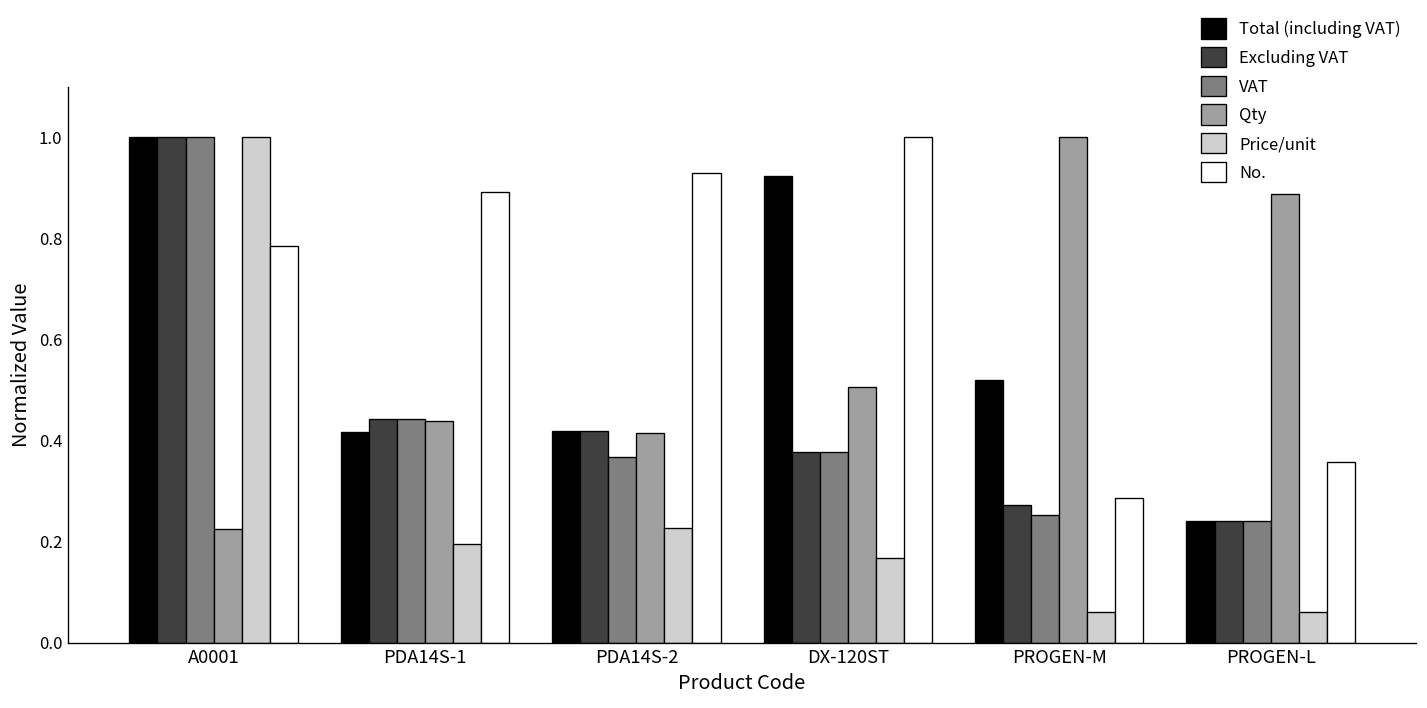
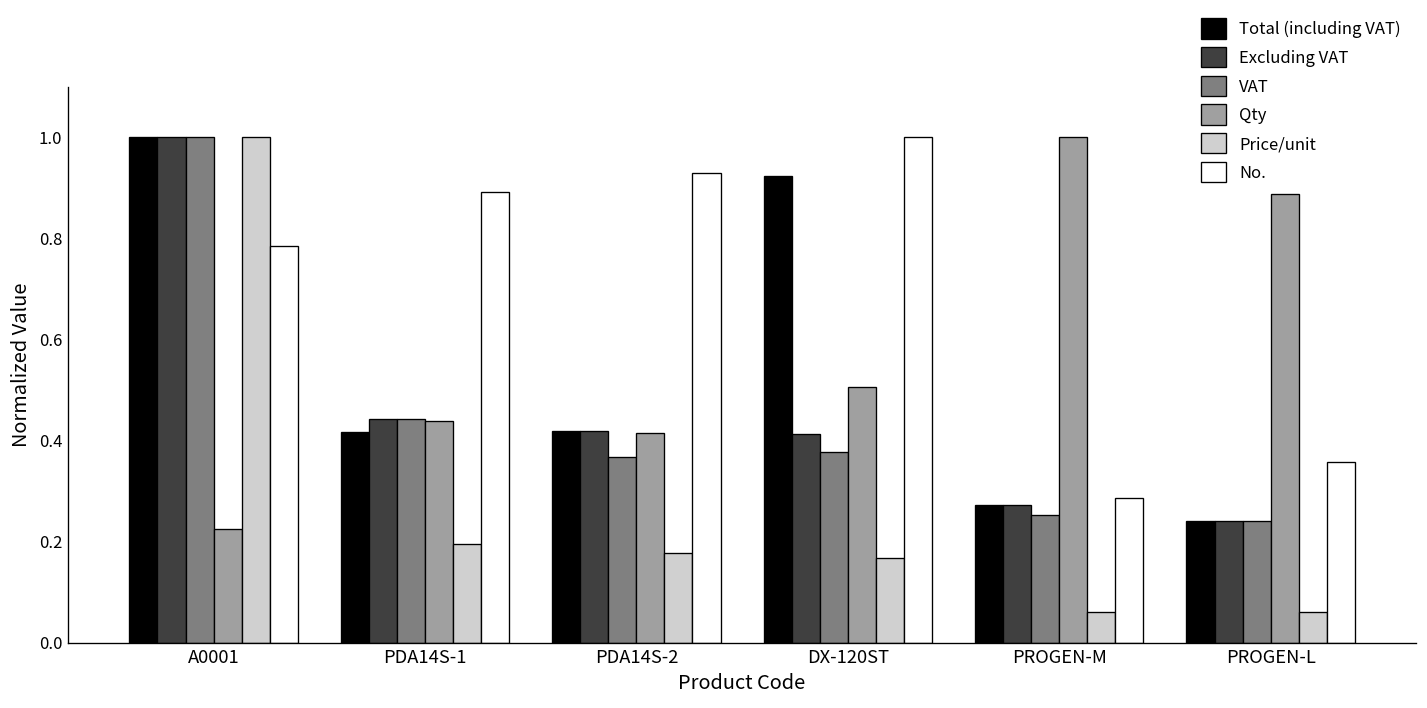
Price/unit, PDA14S-2: 0.23 -> 0.18
Excluding VAT, DX-120ST: 0.38 -> 0.41
Total (including VAT), PROGEN-M: 0.52 -> 0.27
